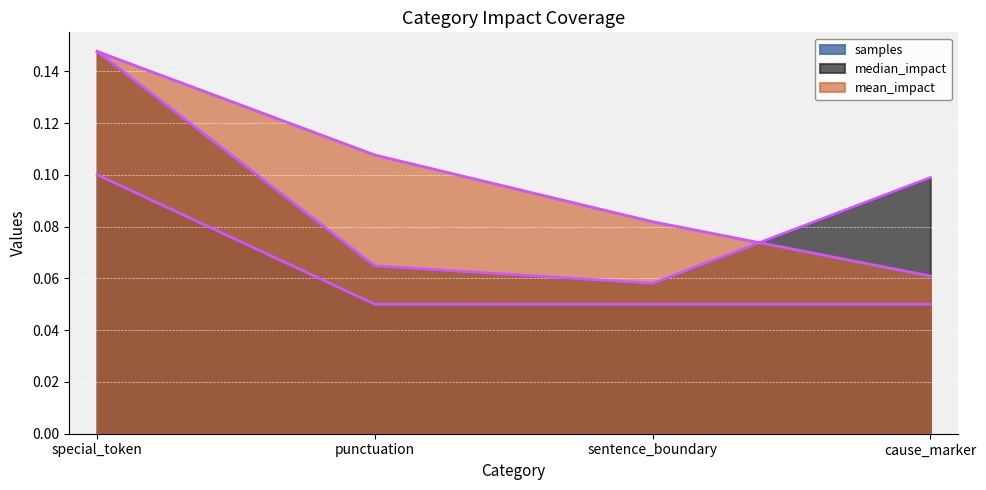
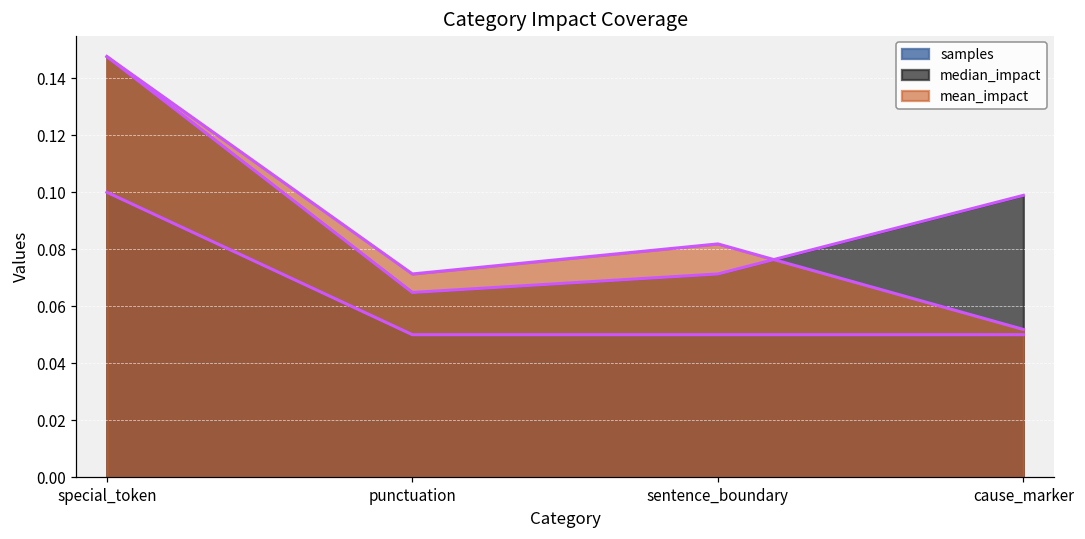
mean_impact, punctuation: 0.108 -> 0.071
median_impact, sentence_boundary: 0.058 -> 0.071
mean_impact, cause_marker: 0.061 -> 0.052
